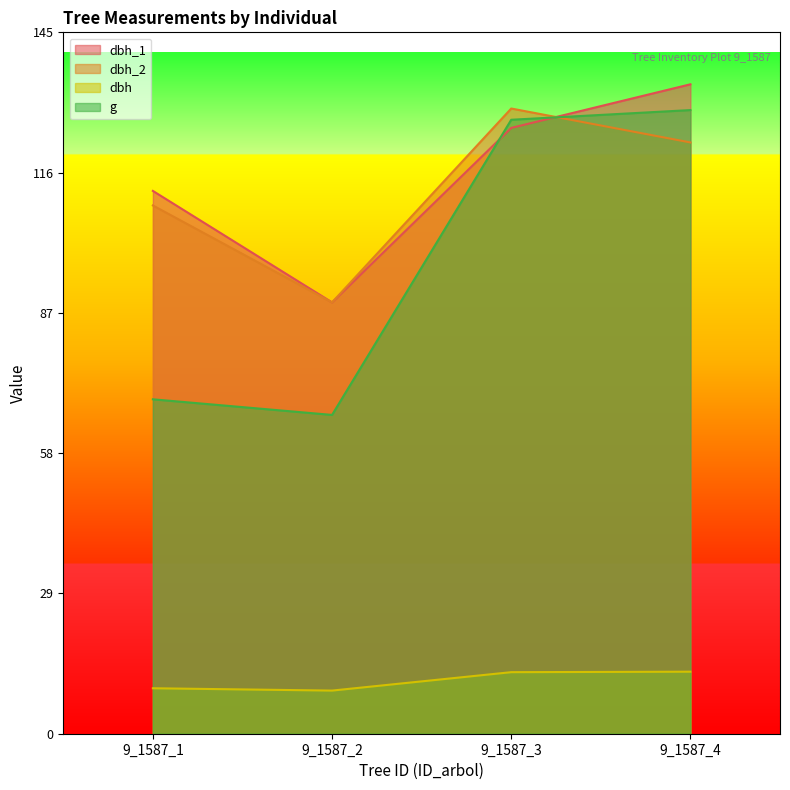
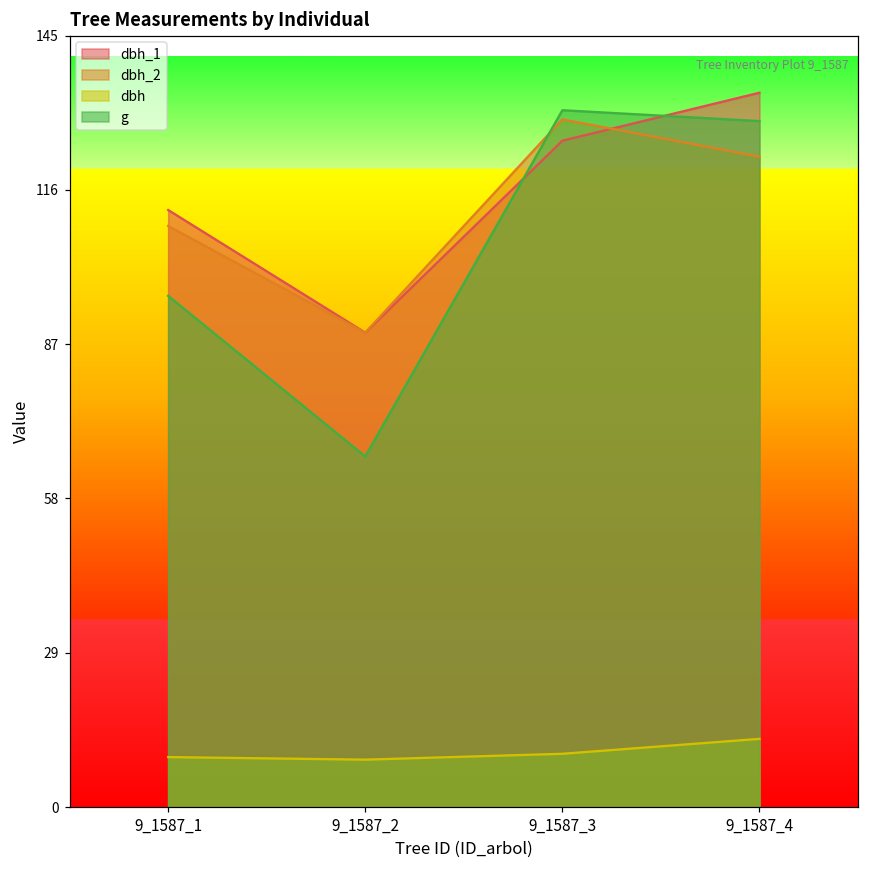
g, 9_1587_1: 69 -> 96
dbh, 9_1587_3: 13 -> 10
g, 9_1587_3: 127 -> 131
